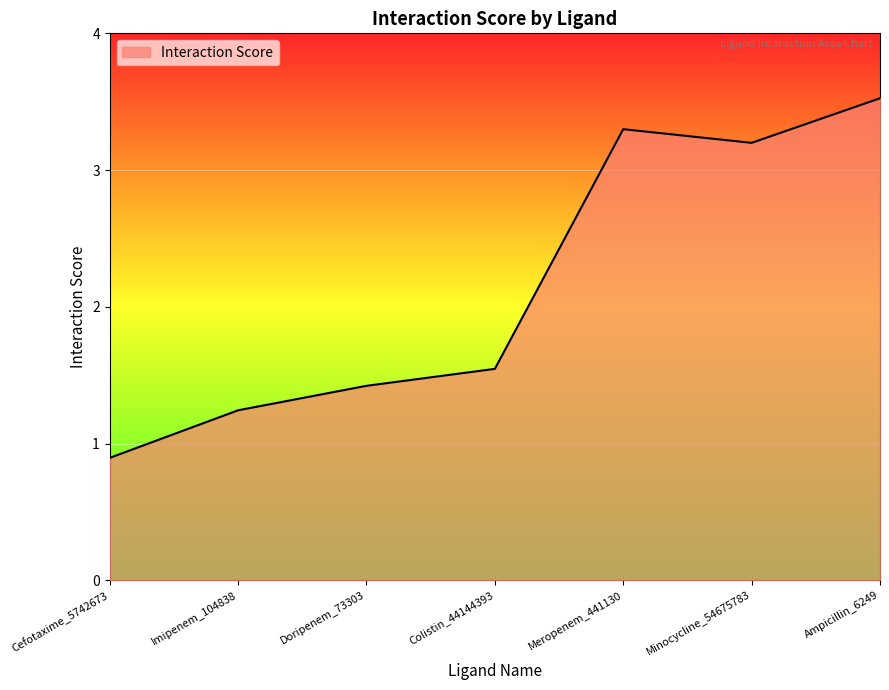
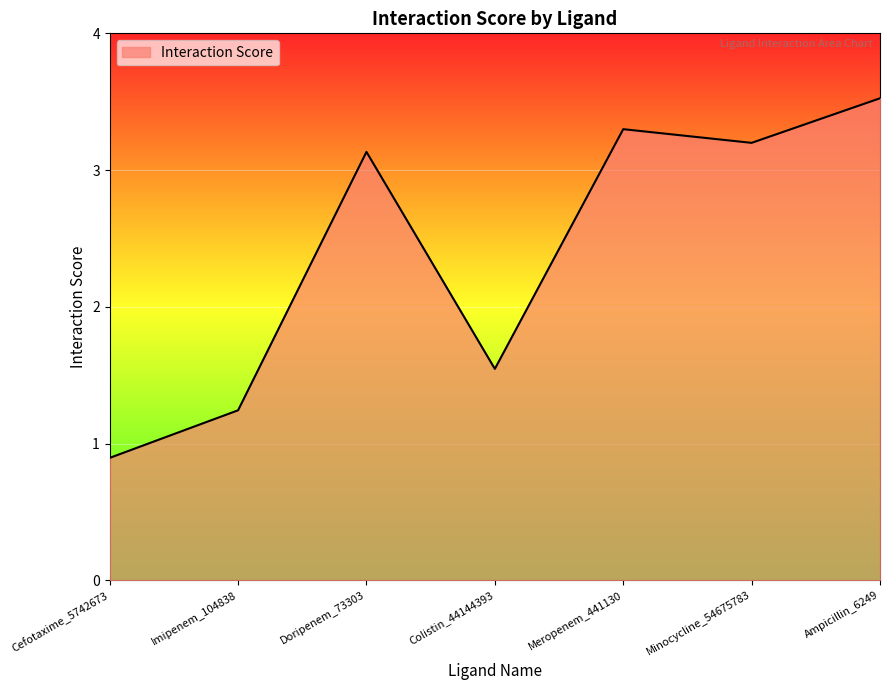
Doripenem_73303: 1.42 -> 3.13
